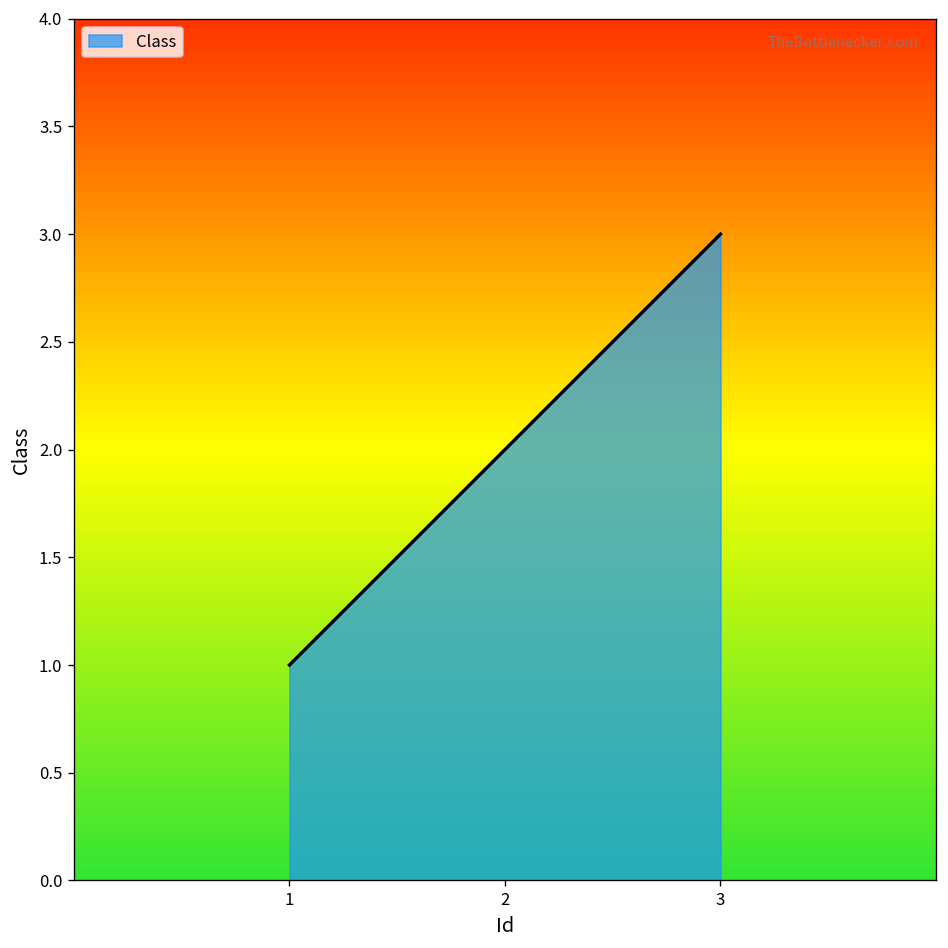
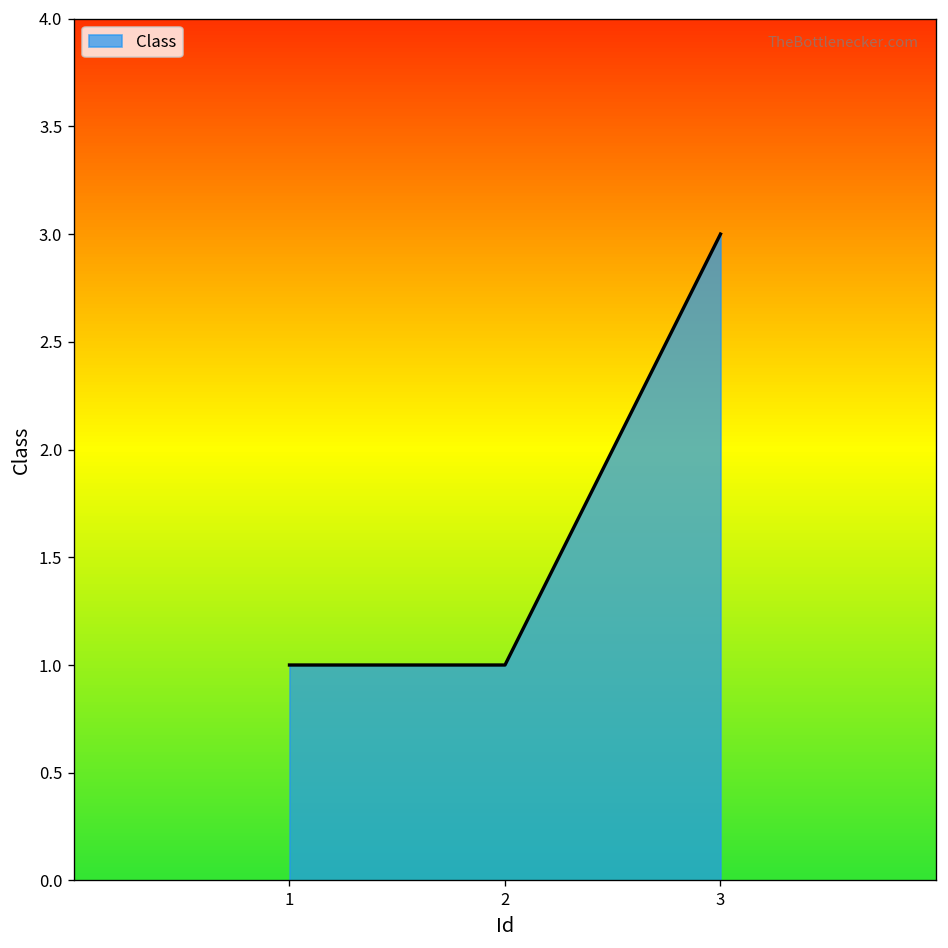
2: 2 -> 1
